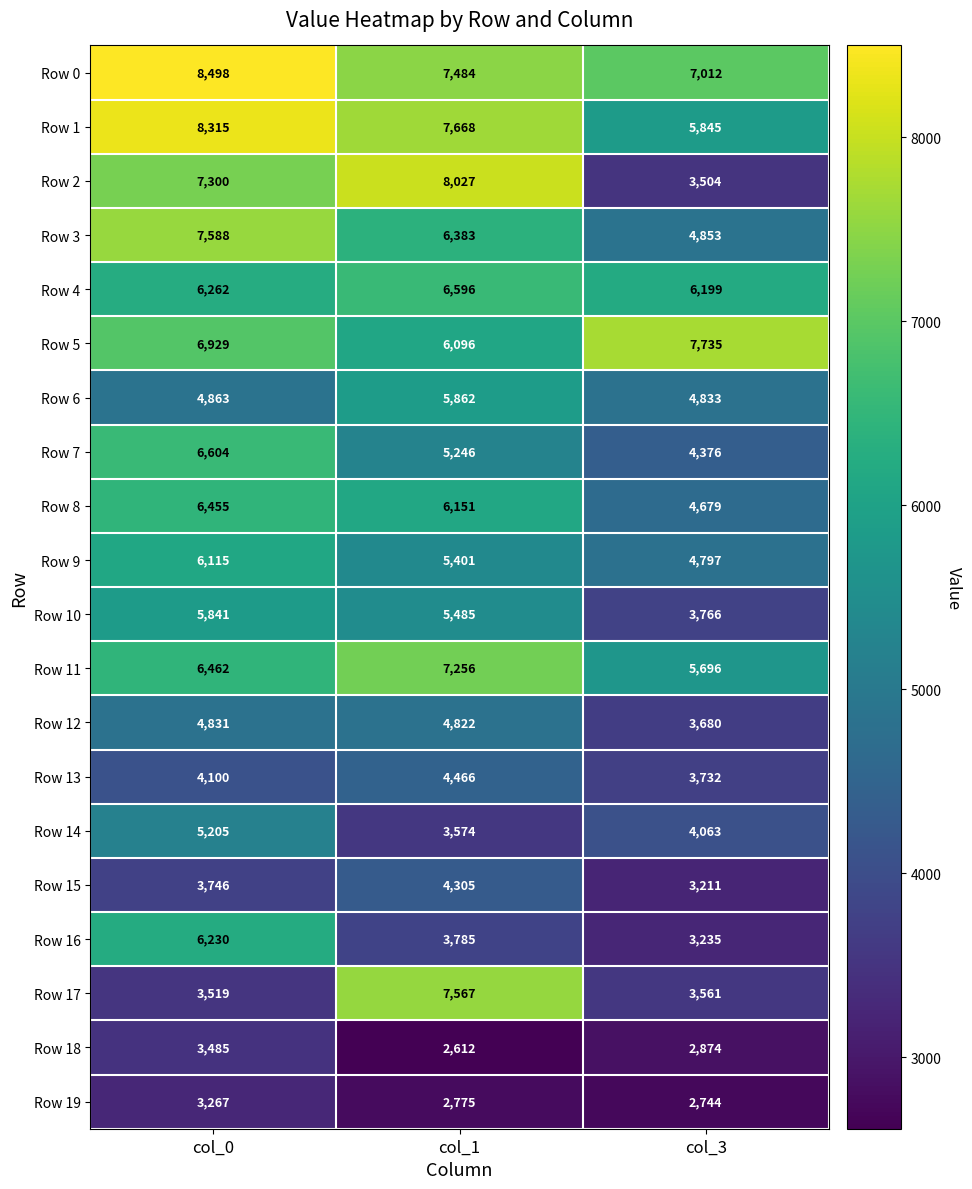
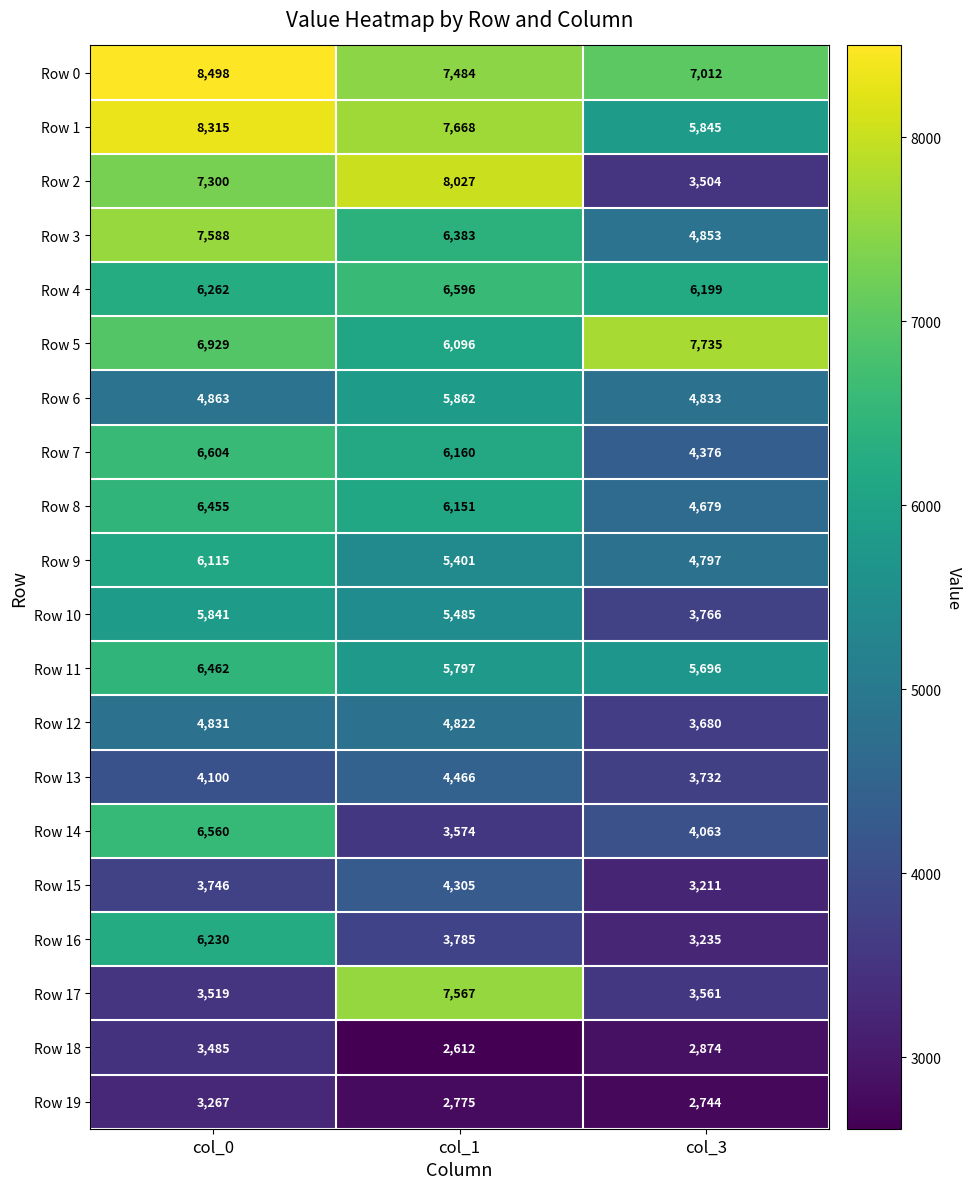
Row 7, col_1: 5,246 -> 6,160
Row 11, col_1: 7,256 -> 5,797
Row 14, col_0: 5,205 -> 6,560
